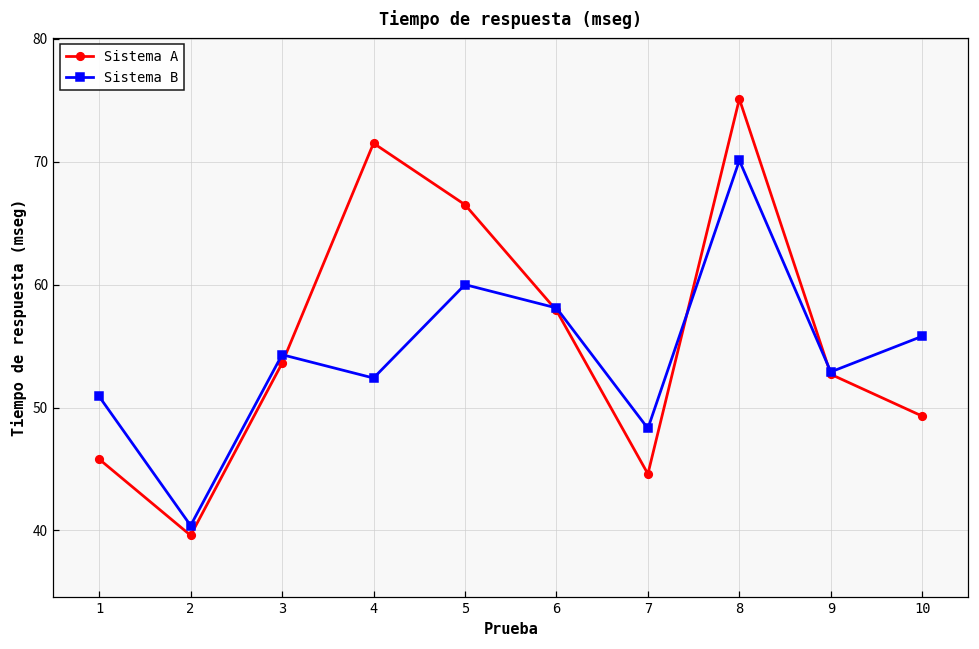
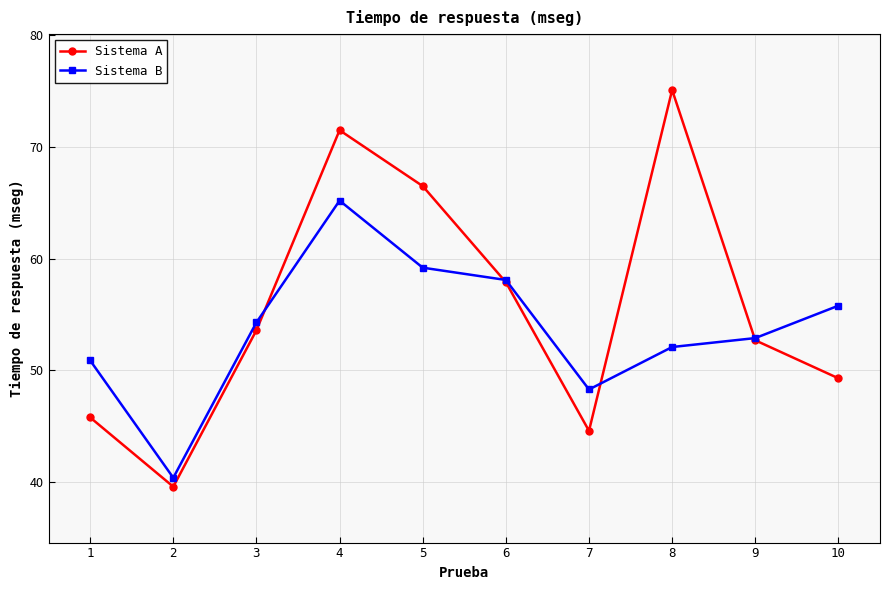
Sistema B, 4: 52.4 -> 65.2
Sistema B, 5: 60.0 -> 59.2
Sistema B, 8: 70.1 -> 52.1
